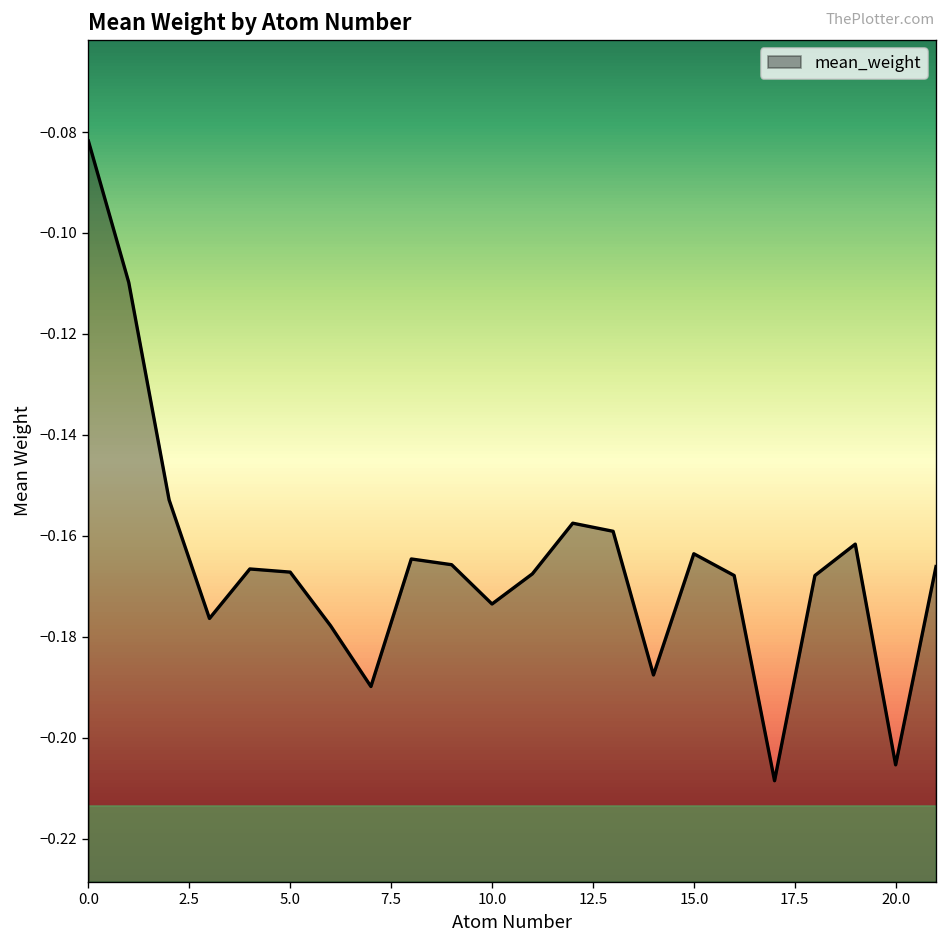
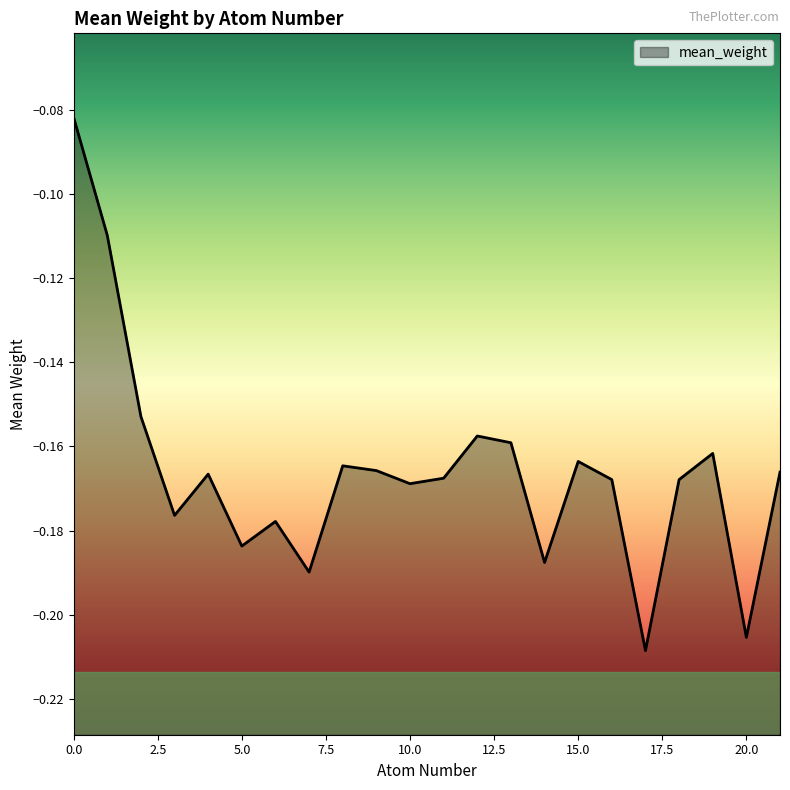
5.0: -0.167 -> -0.184
10.0: -0.174 -> -0.169
